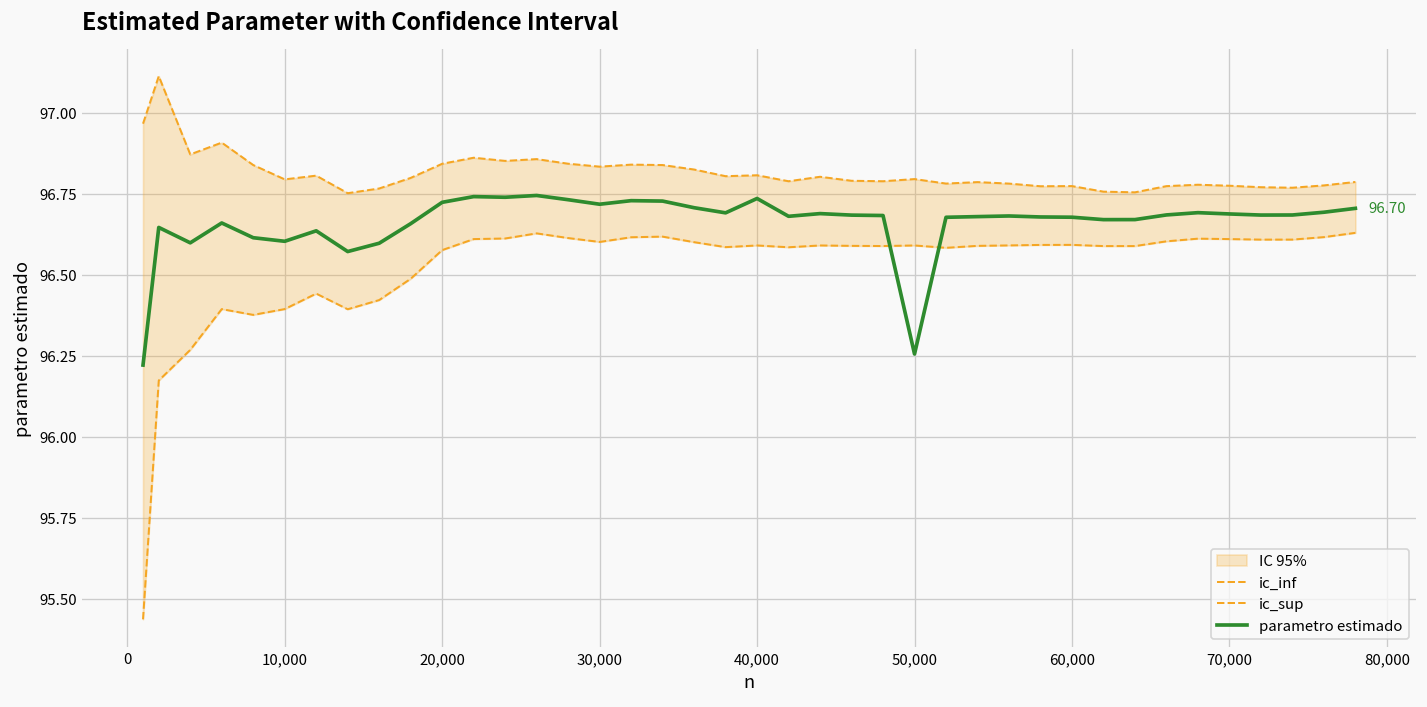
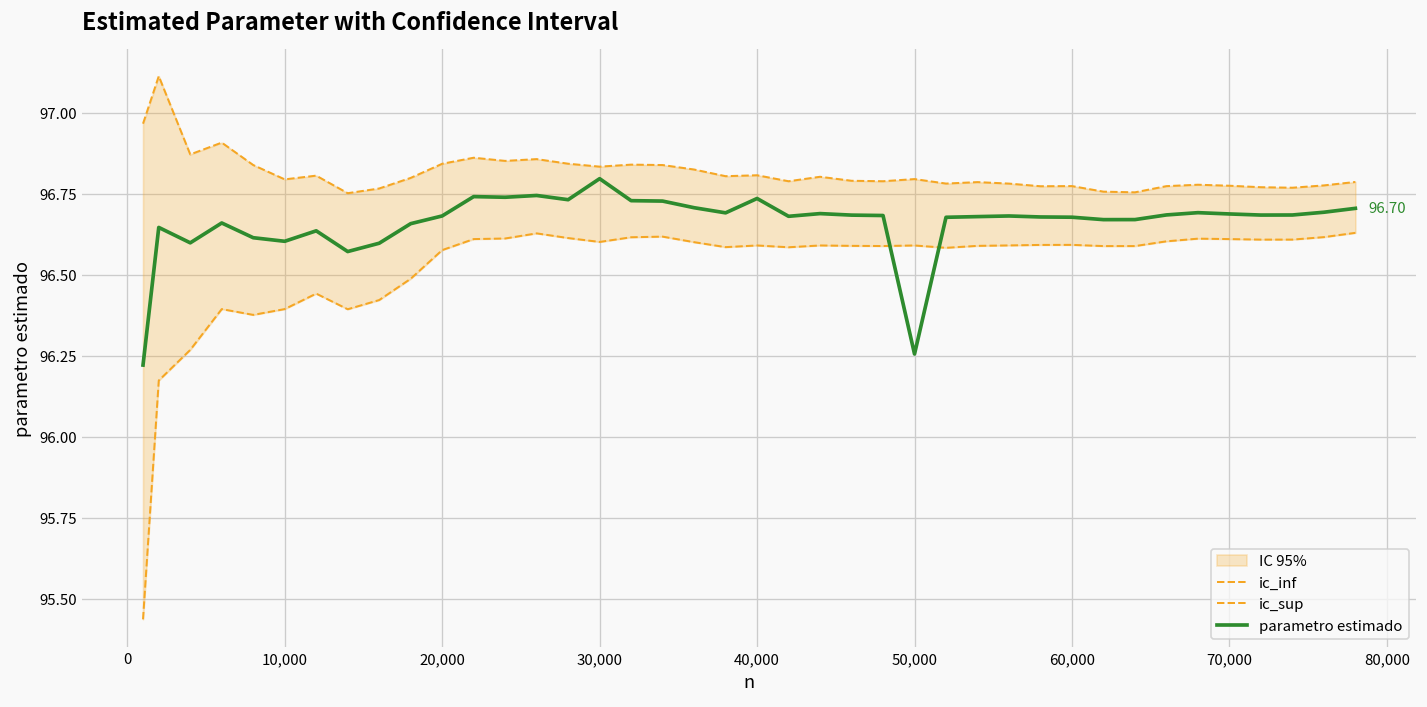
parametro estimado, 20,000: 96.72 -> 96.68
parametro estimado, 30,000: 96.72 -> 96.80
